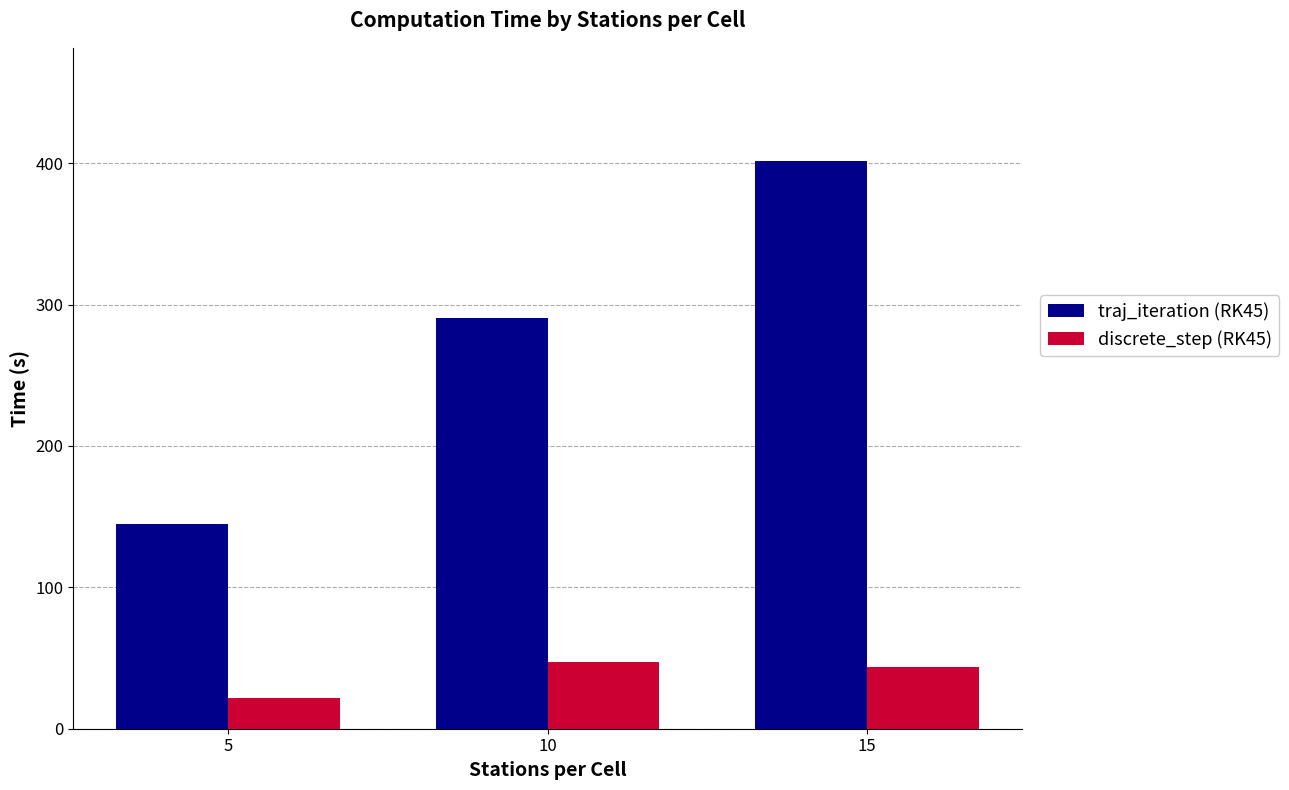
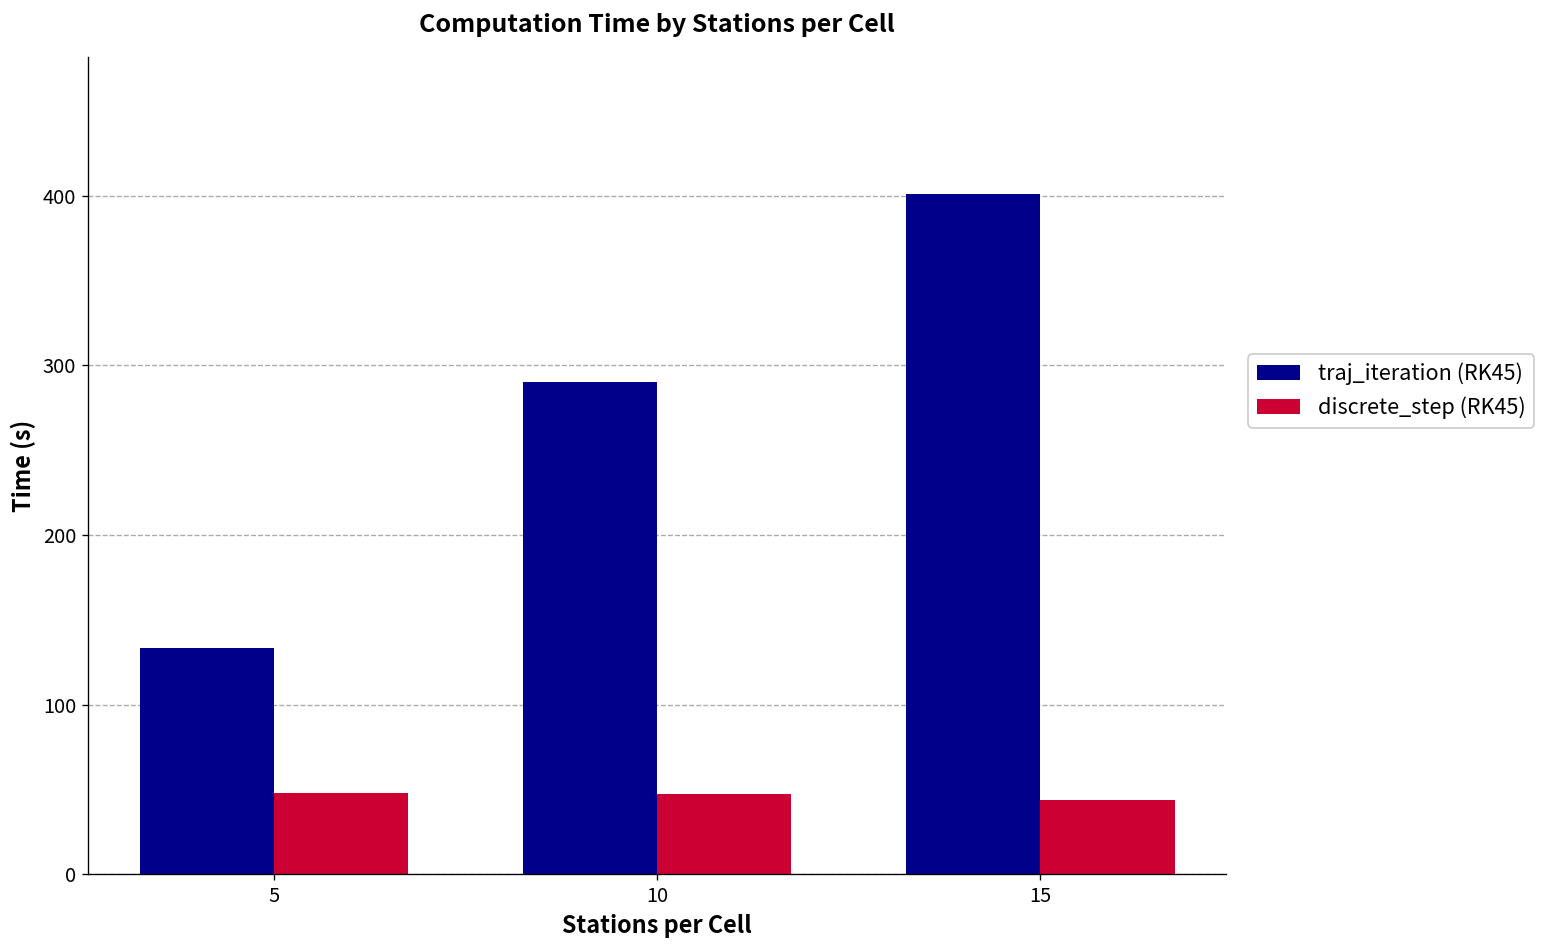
traj_iteration (RK45), 5: 145 -> 133
discrete_step (RK45), 5: 22 -> 48
